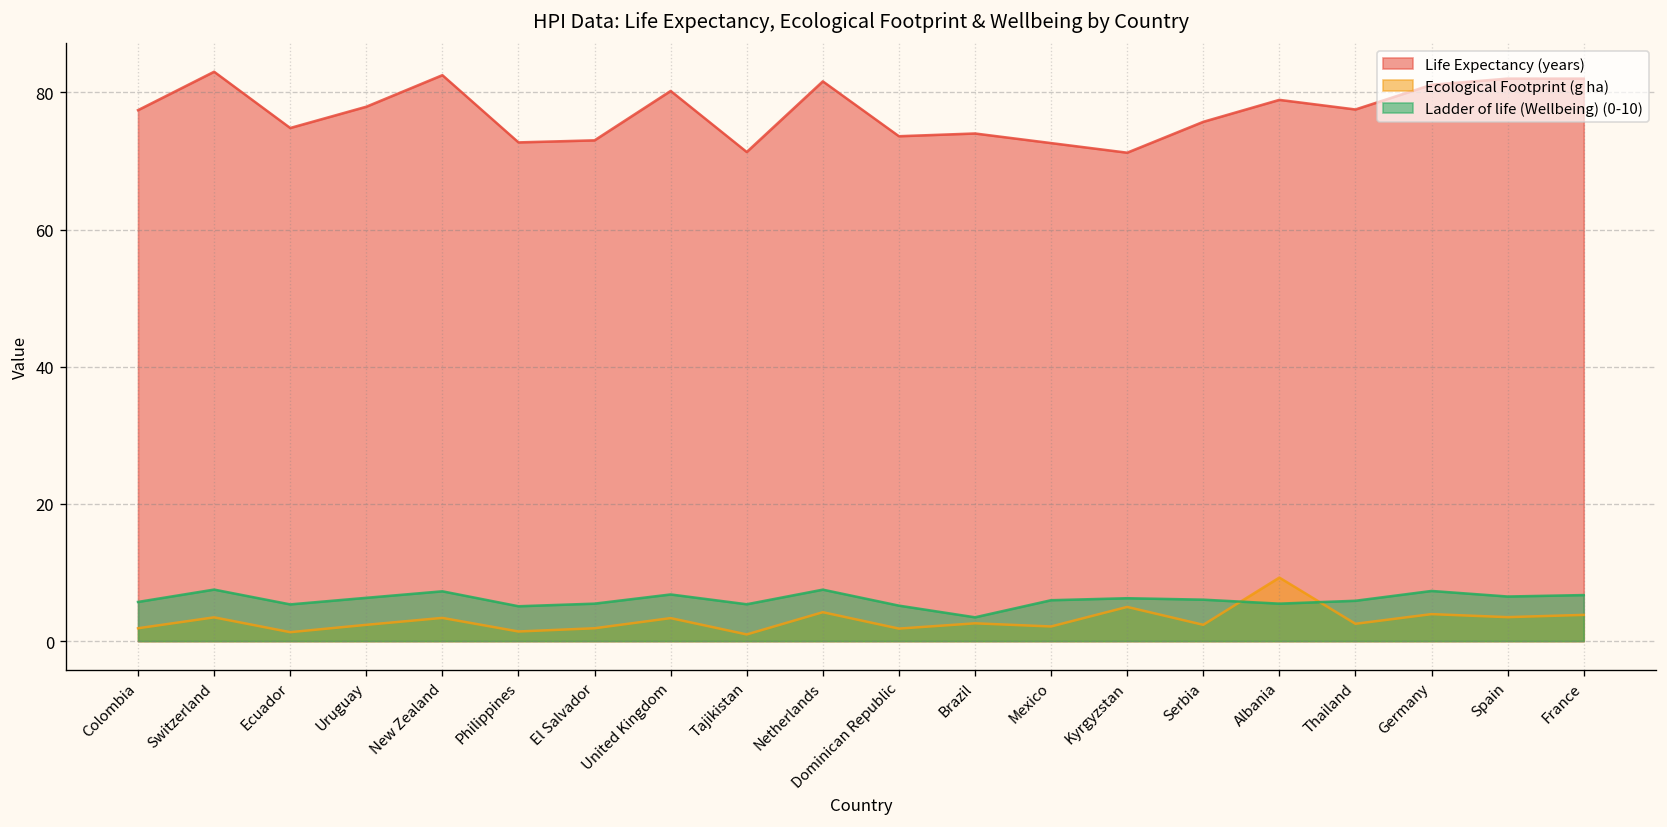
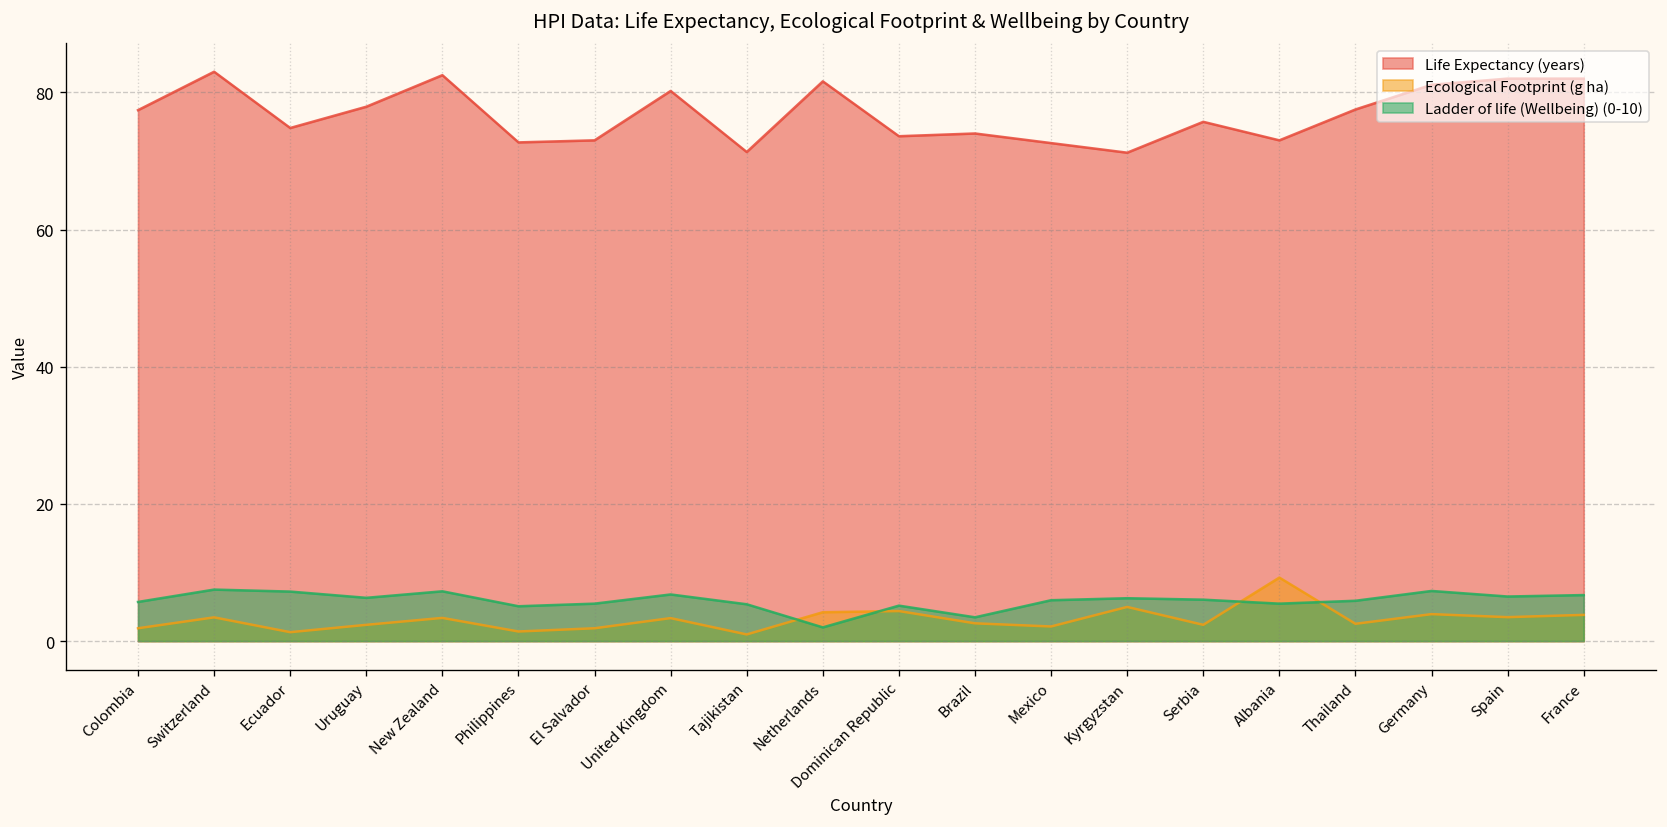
Ladder of life (Wellbeing) (0-10), Ecuador: 5 -> 7
Ladder of life (Wellbeing) (0-10), Netherlands: 8 -> 2
Ecological Footprint (g ha), Dominican Republic: 2 -> 4
Life Expectancy (years), Albania: 79 -> 73
